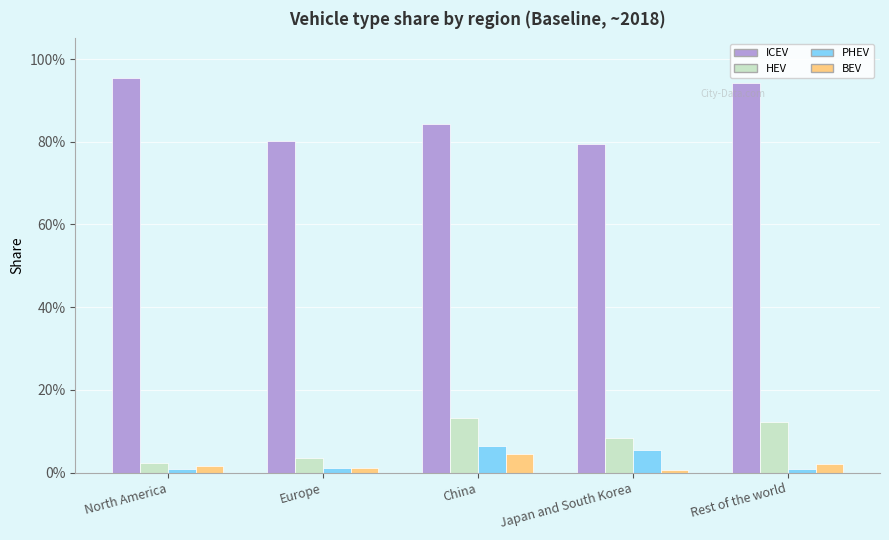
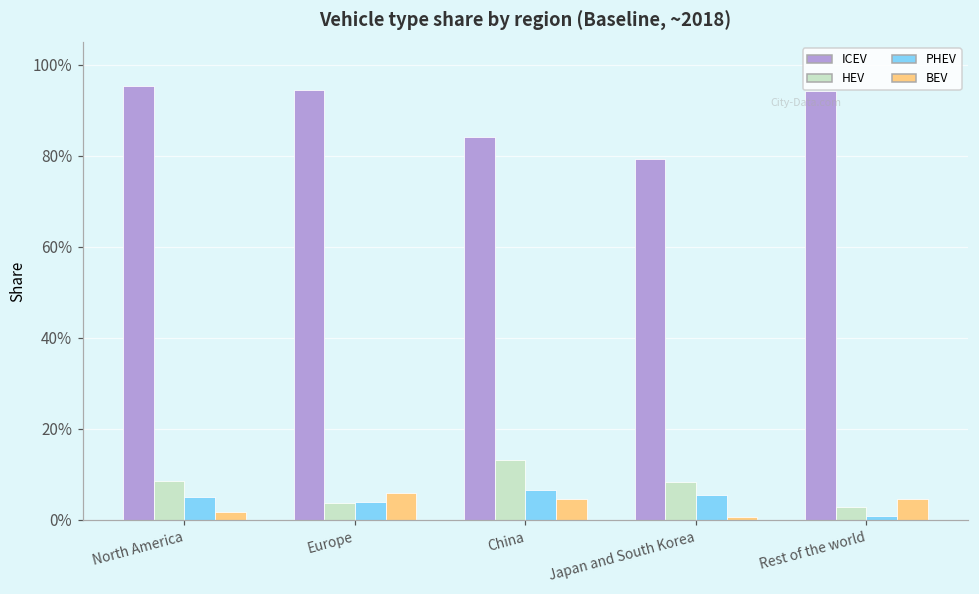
HEV, North America: 2% -> 9%
PHEV, North America: 1% -> 5%
ICEV, Europe: 80% -> 94%
PHEV, Europe: 1% -> 4%
BEV, Europe: 1% -> 6%
HEV, Rest of the world: 12% -> 3%
BEV, Rest of the world: 2% -> 5%
